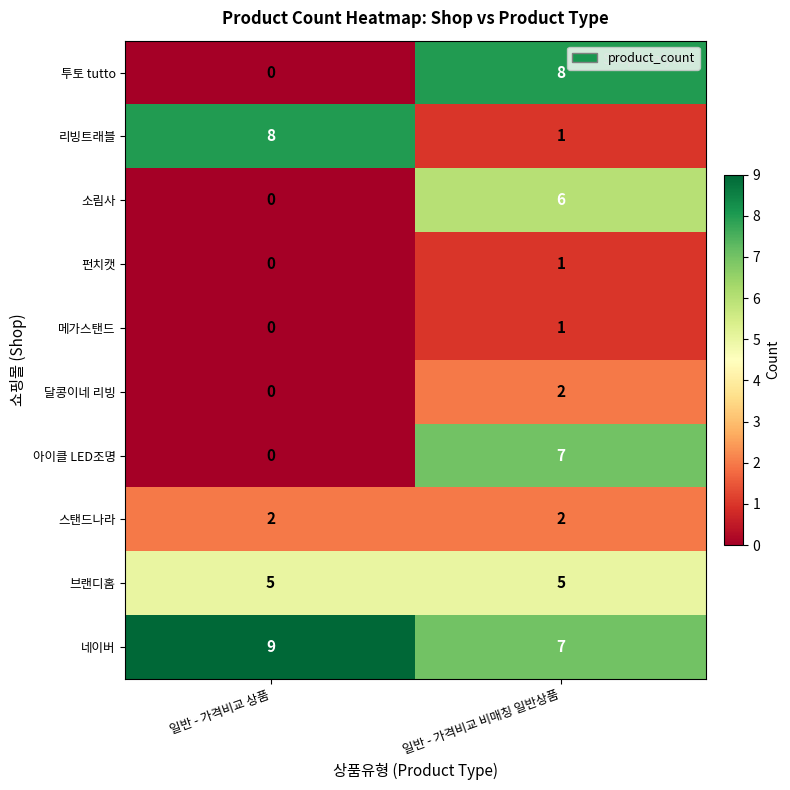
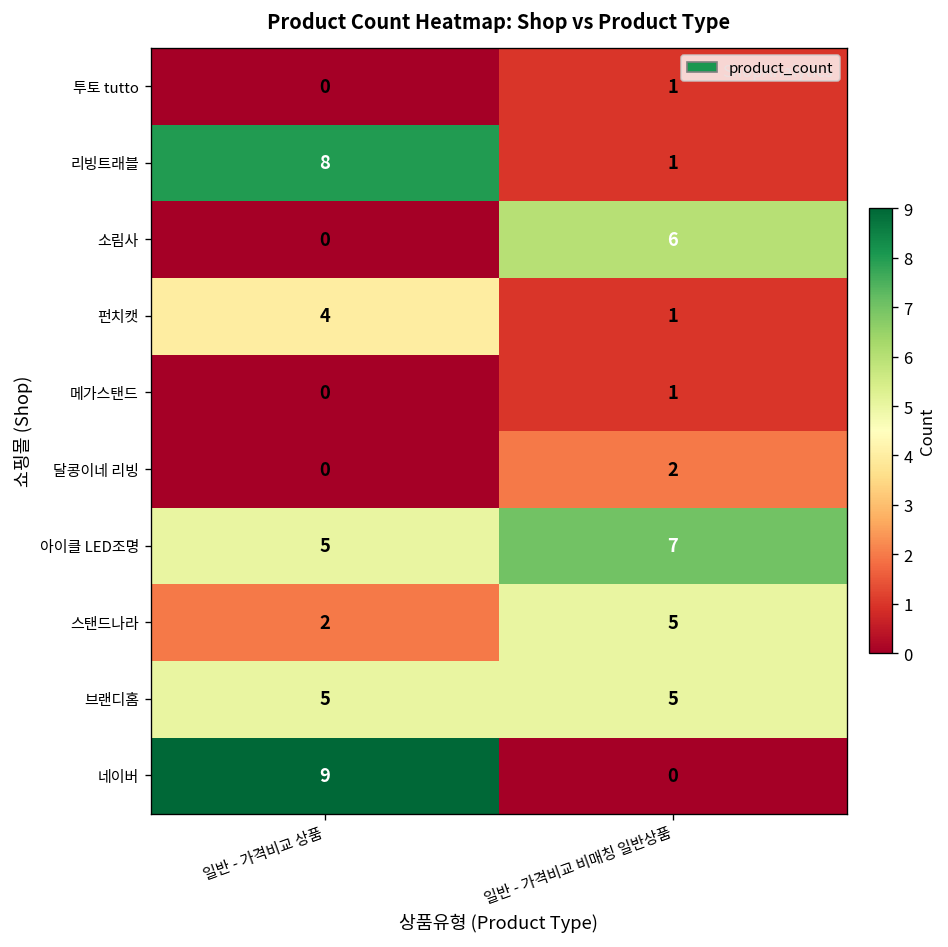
투토 tutto, 일반 - 가격비교 비매칭 일반상품: 8 -> 1
펀치캣, 일반 - 가격비교 상품: 0 -> 4
아이클 LED조명, 일반 - 가격비교 상품: 0 -> 5
스탠드나라, 일반 - 가격비교 비매칭 일반상품: 2 -> 5
네이버, 일반 - 가격비교 비매칭 일반상품: 7 -> 0
